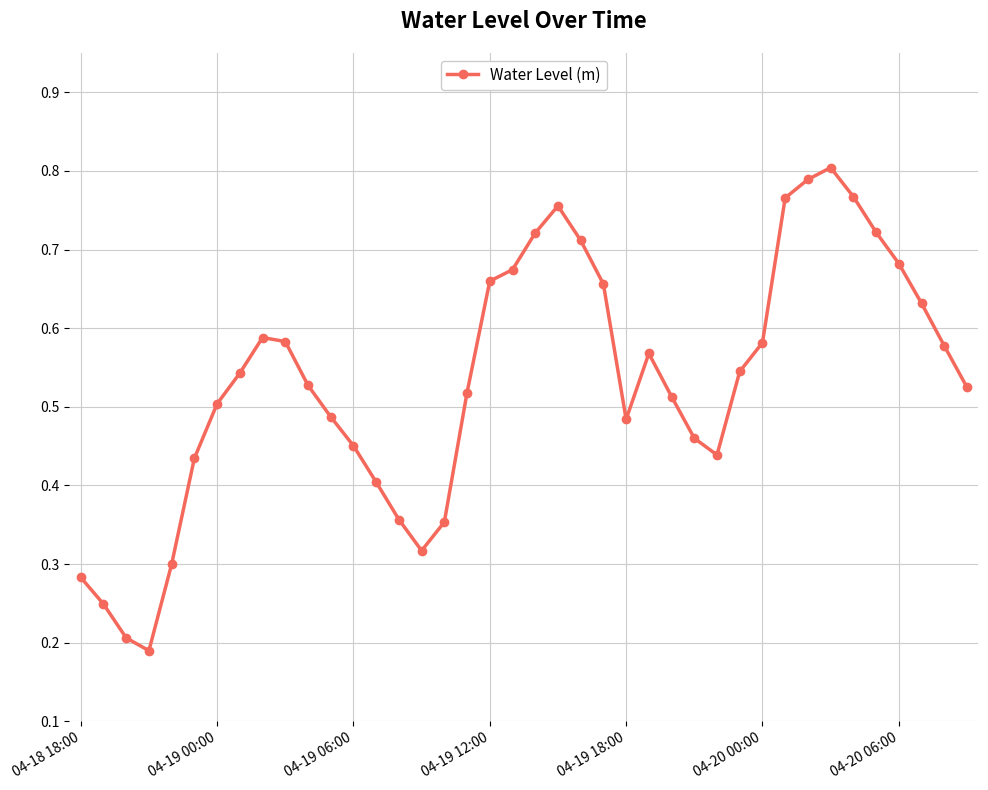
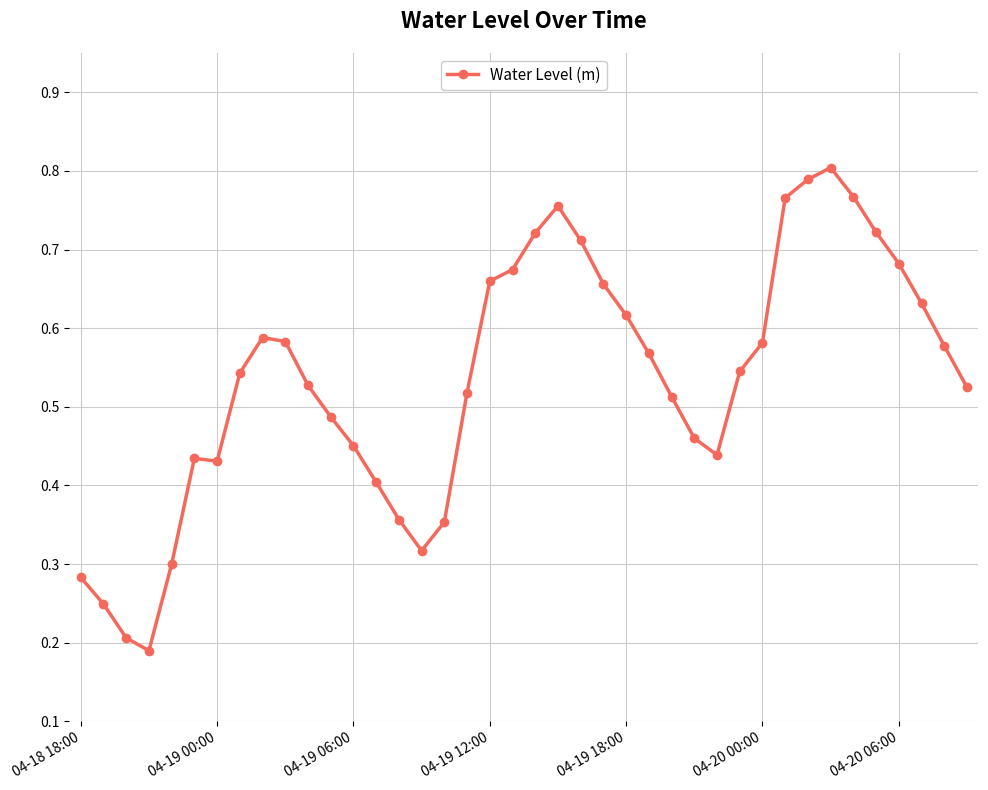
04-19 00:00: 0.50 -> 0.43
04-19 18:00: 0.48 -> 0.62
